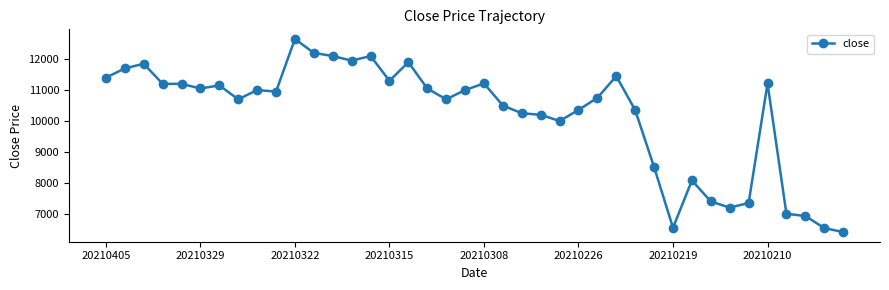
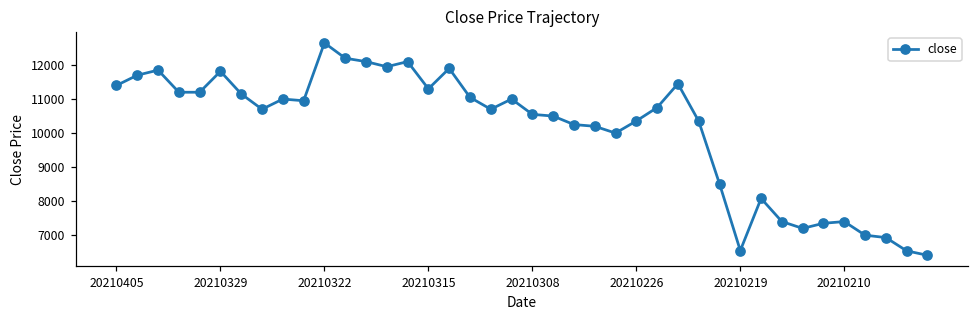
20210329: 11100 -> 11800
20210308: 11200 -> 10600
20210210: 11200 -> 7400
